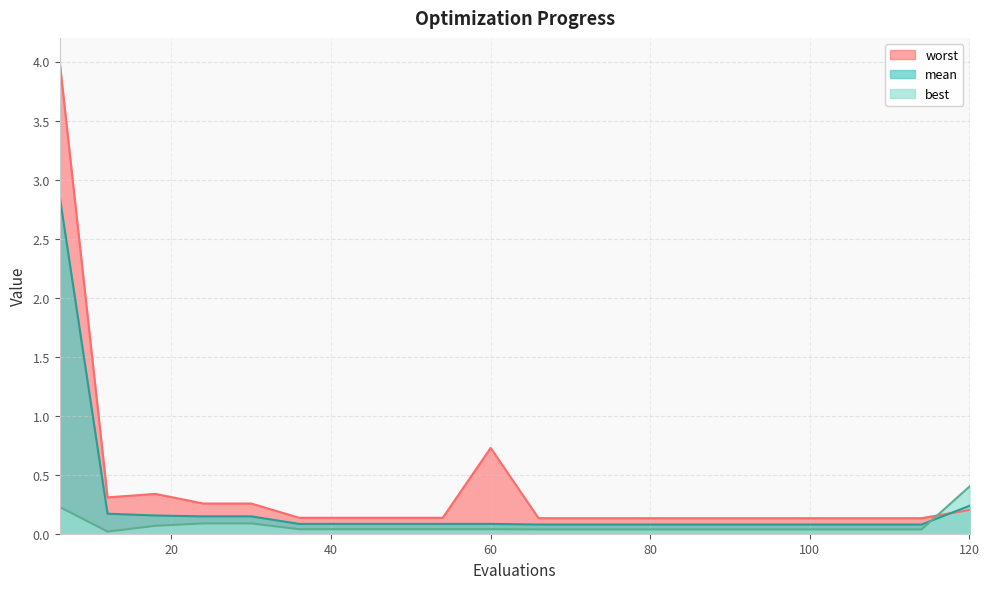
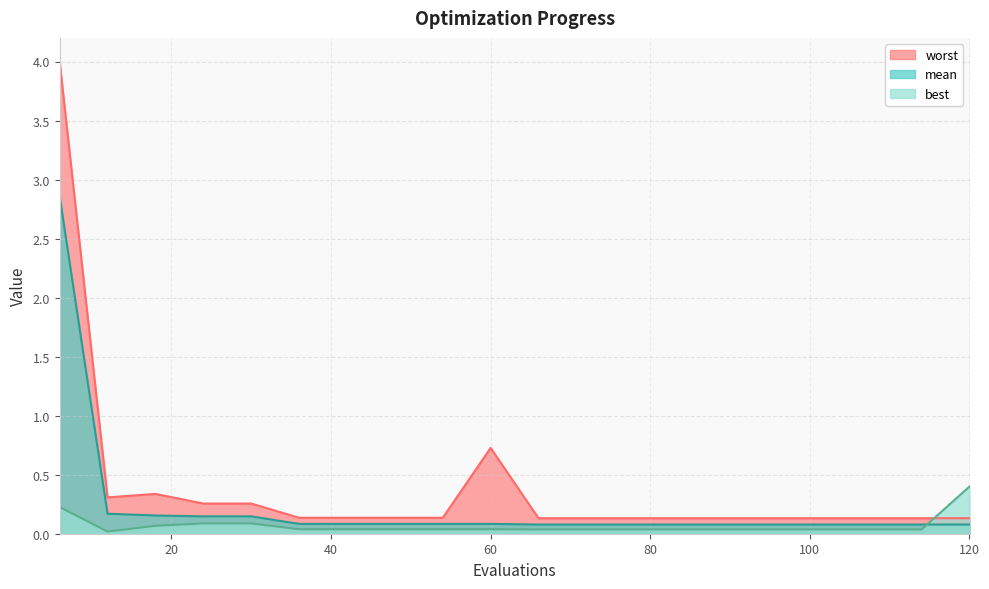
worst, 120: 0.20 -> 0.13
mean, 120: 0.24 -> 0.08
